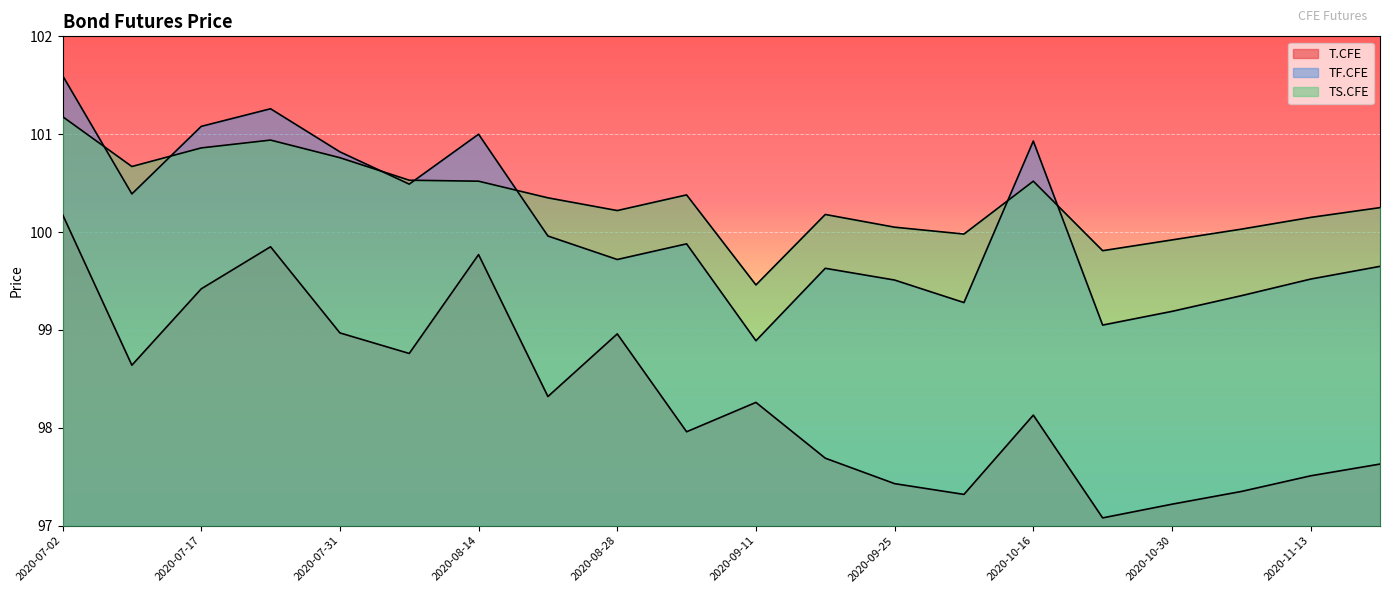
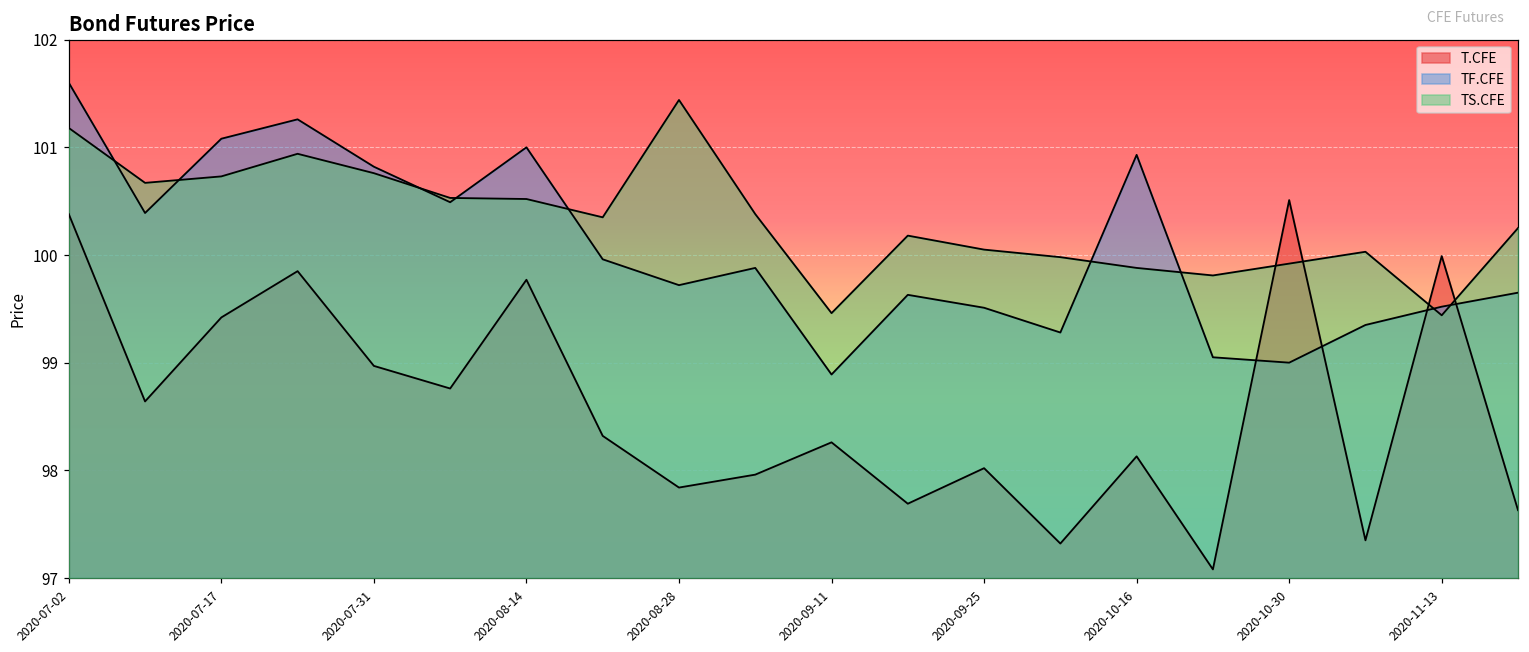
T.CFE, 2020-07-02: 100.2 -> 100.4
TS.CFE, 2020-07-17: 100.9 -> 100.7
T.CFE, 2020-08-28: 99.0 -> 97.8
TS.CFE, 2020-08-28: 100.2 -> 101.4
T.CFE, 2020-09-25: 97.4 -> 98.0
TS.CFE, 2020-10-16: 100.5 -> 99.9
T.CFE, 2020-10-30: 97.2 -> 100.5
TF.CFE, 2020-10-30: 99.2 -> 99.0
T.CFE, 2020-11-13: 97.5 -> 100.0
TS.CFE, 2020-11-13: 100.2 -> 99.4
